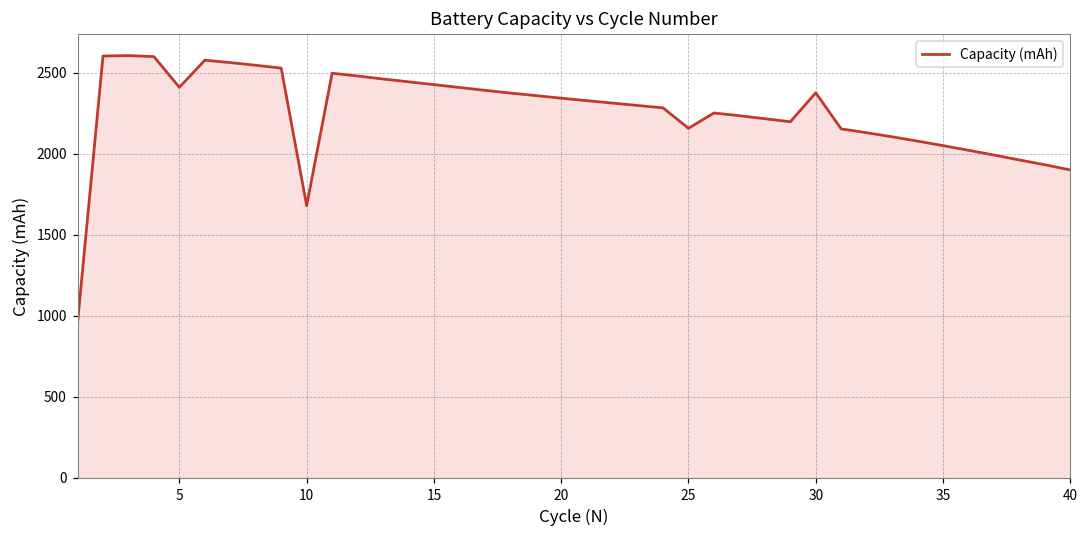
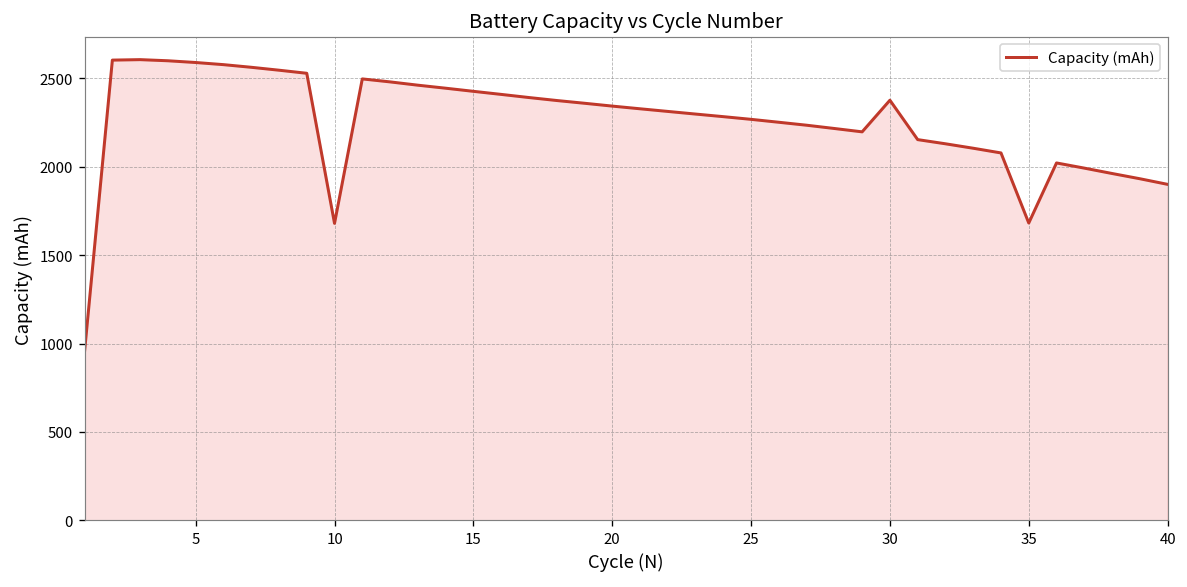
5: 2410 -> 2590
25: 2160 -> 2270
35: 2050 -> 1680
